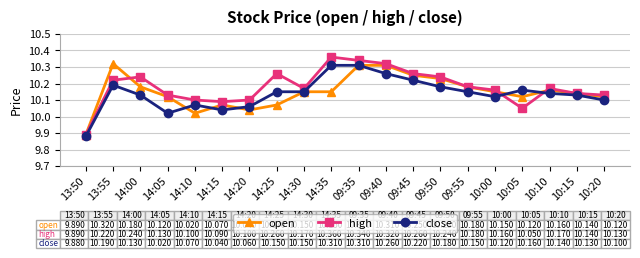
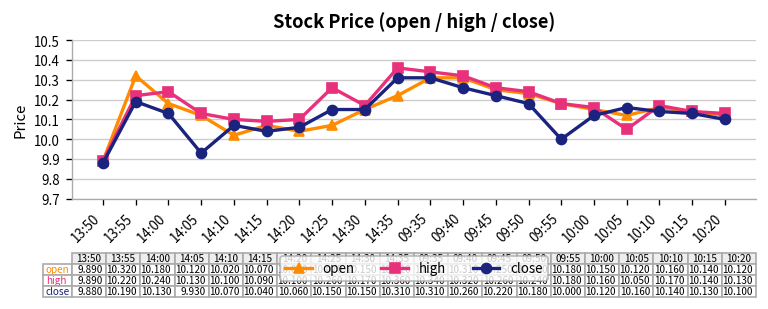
close, 14:05: 10.020 -> 9.930
open, 14:35: 10.15 -> 10.22
close, 09:55: 10.150 -> 10.000
